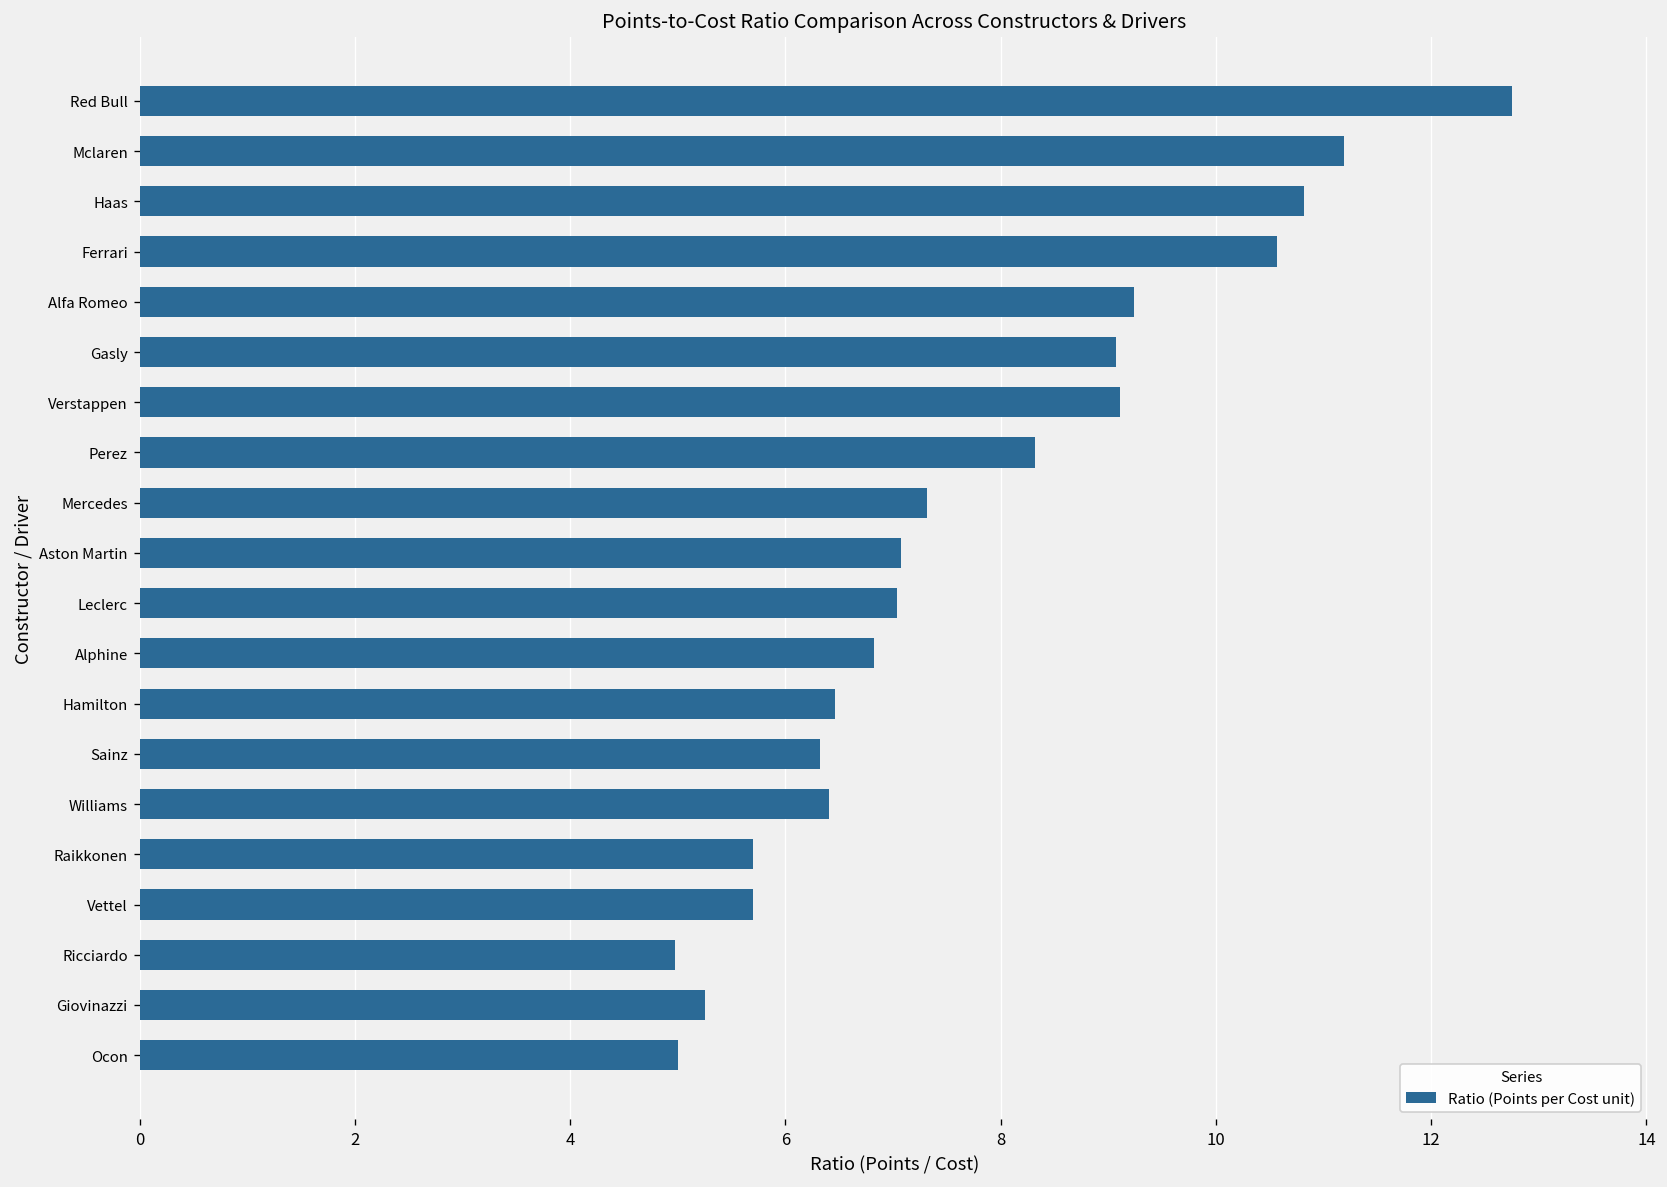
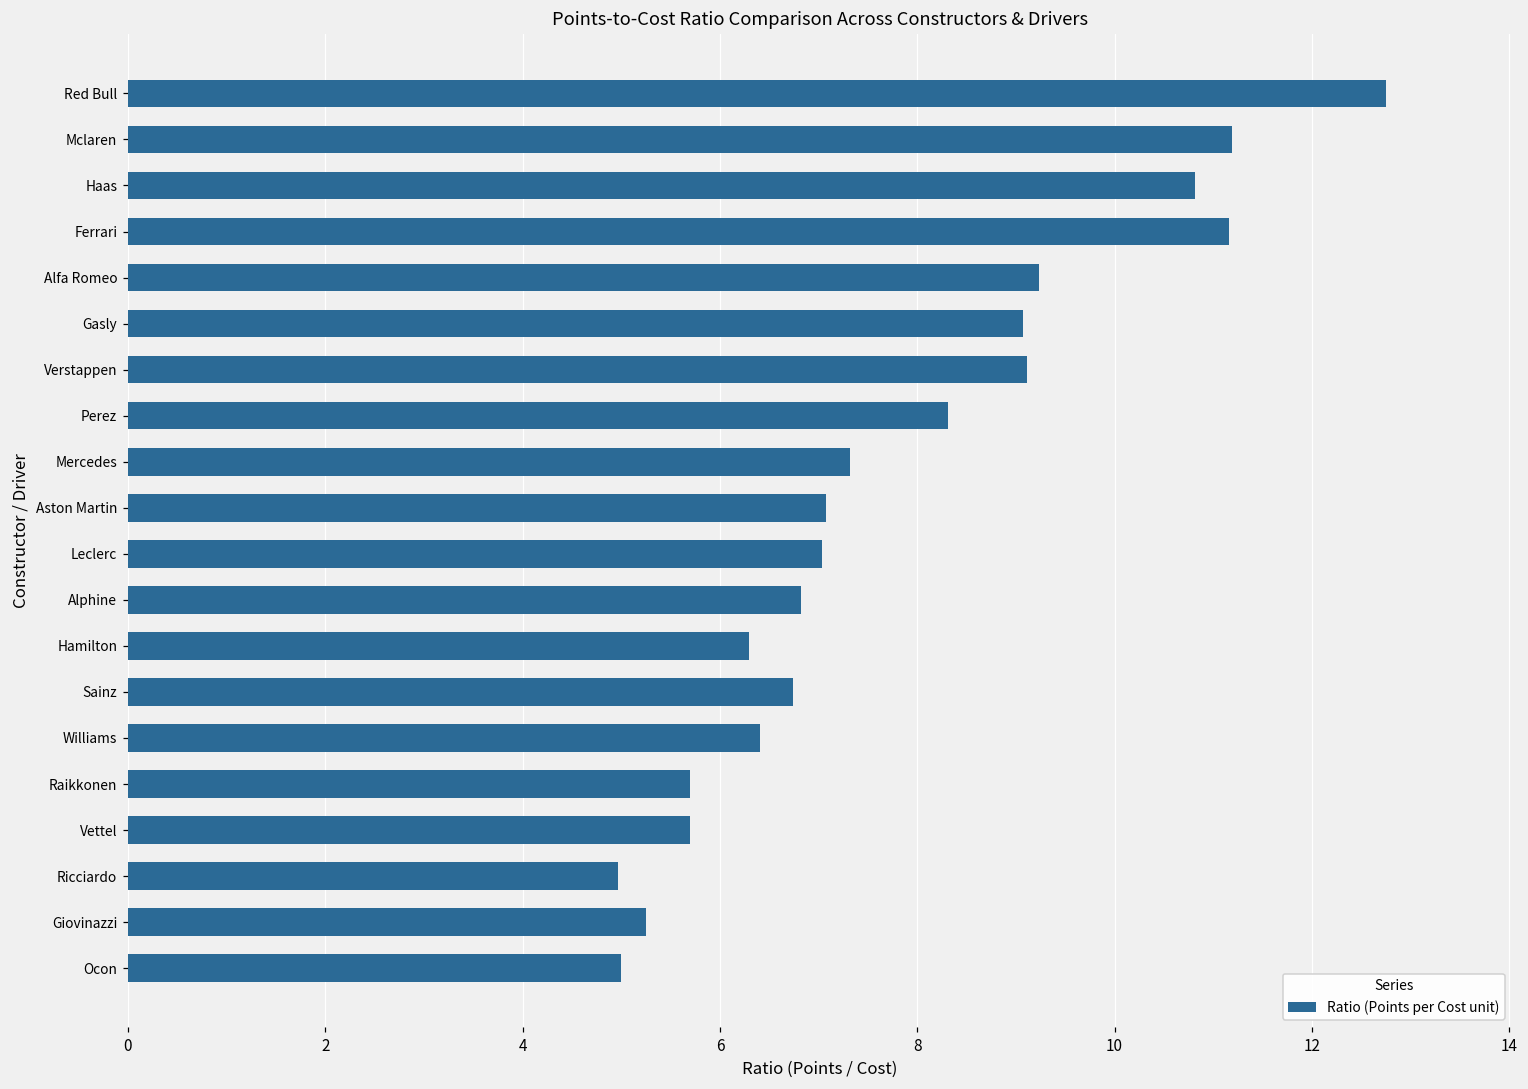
Ferrari: 10.6 -> 11.2
Hamilton: 6.5 -> 6.3
Sainz: 6.3 -> 6.7
